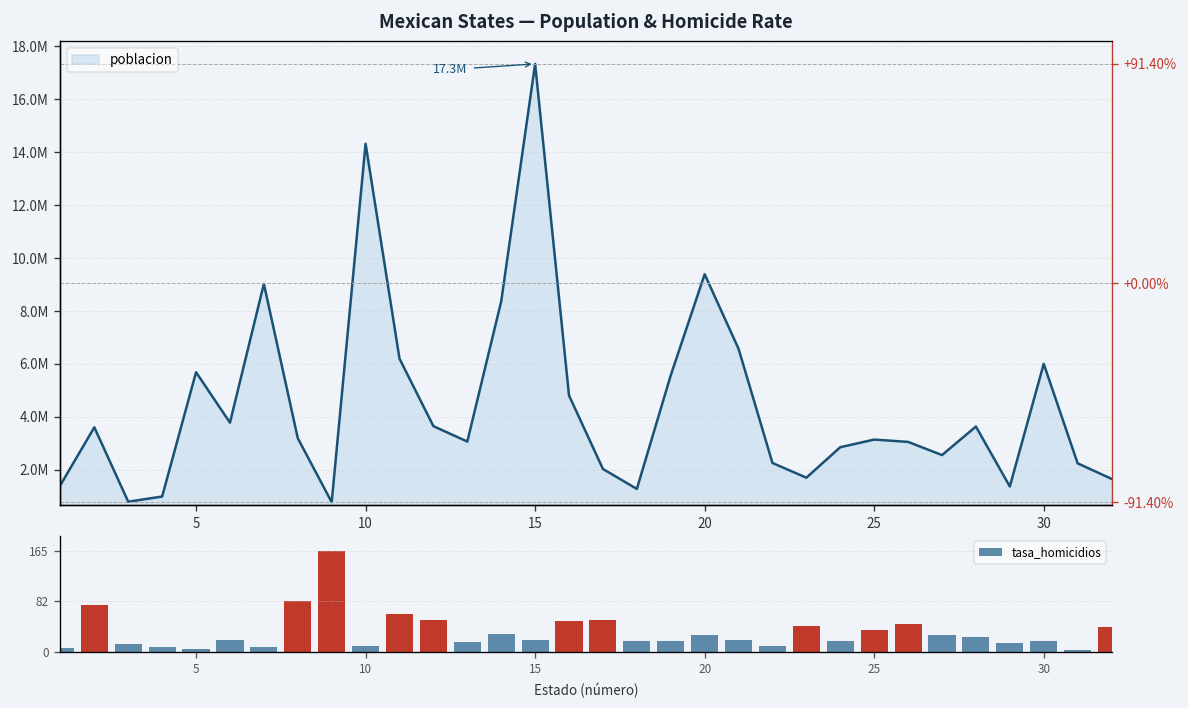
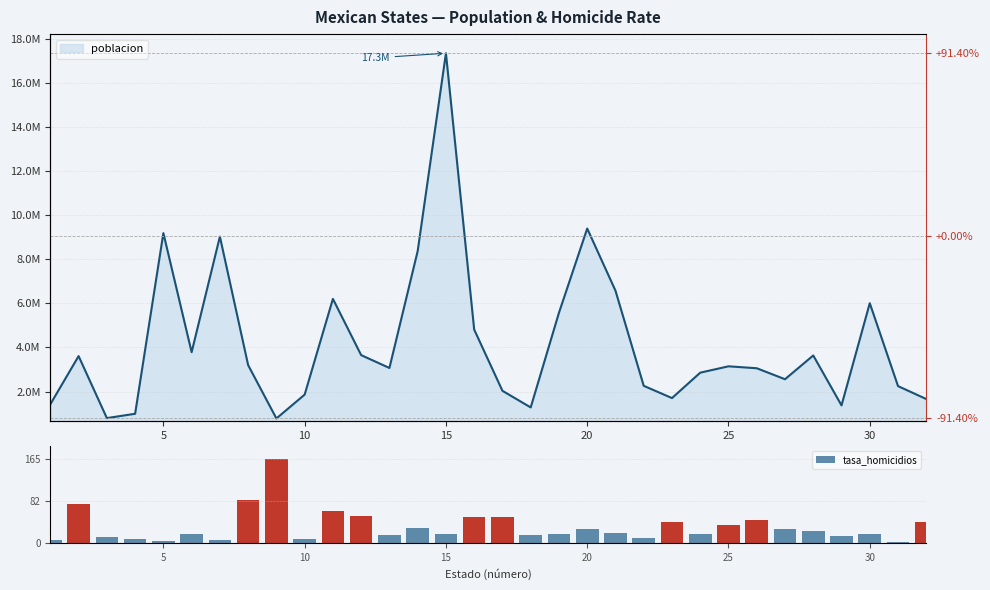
Mexican States — Population & Homicide Rate, 5: 5700000 -> 9200000
Mexican States — Population & Homicide Rate, 10: 14300000 -> 1900000
